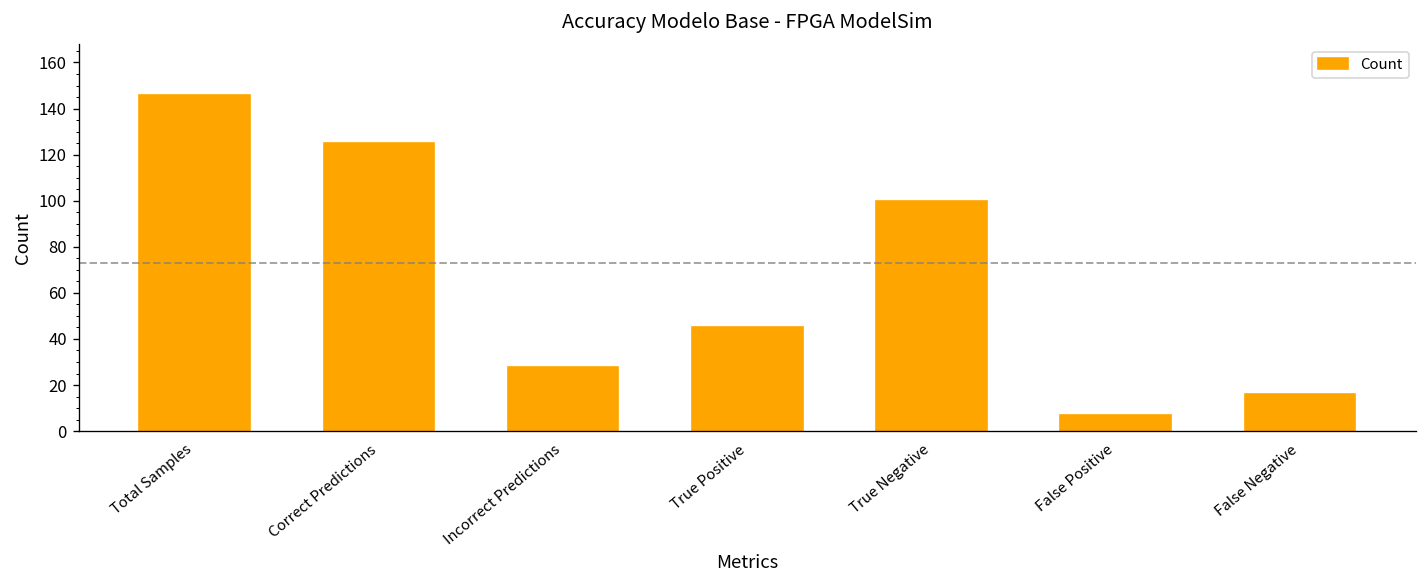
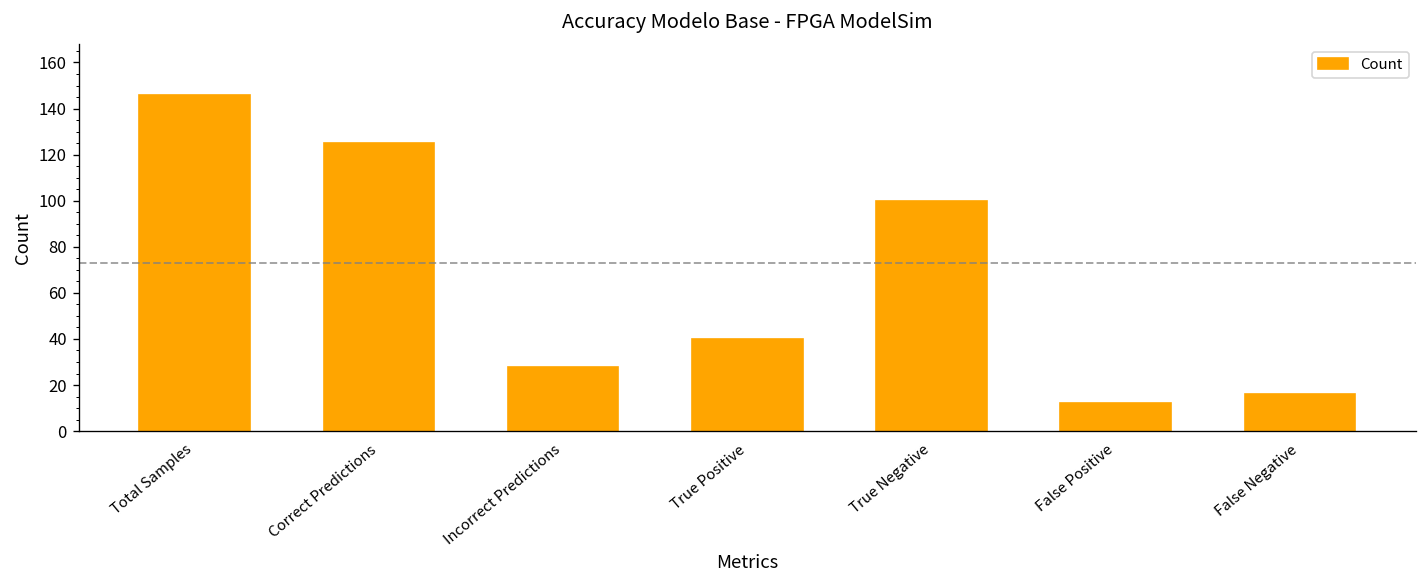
True Positive: 45 -> 40
False Positive: 7 -> 12
